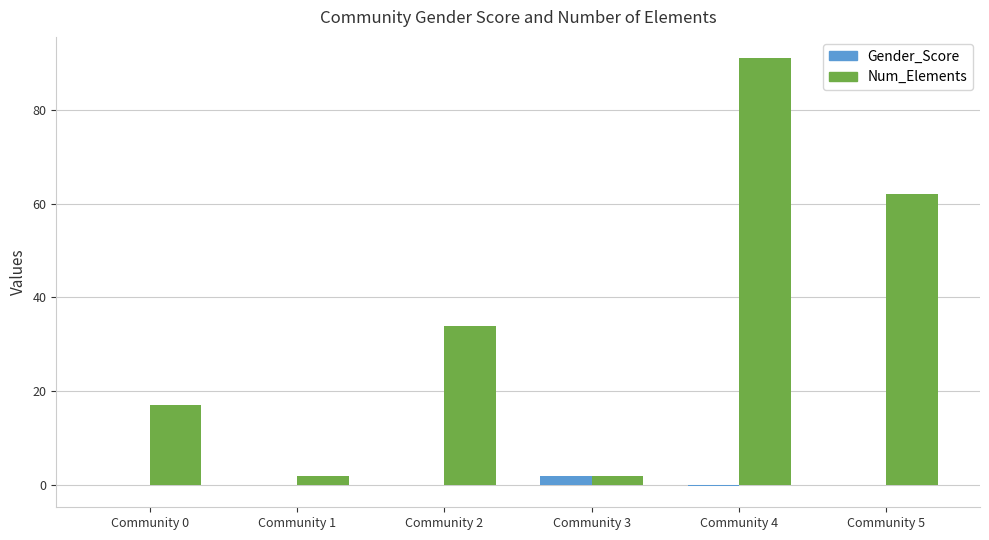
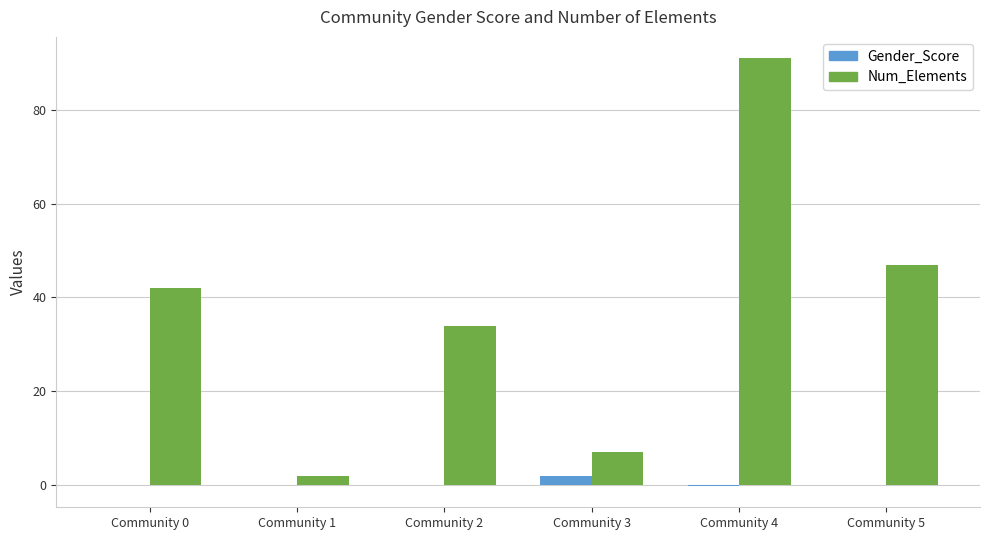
Num_Elements, Community 0: 17 -> 42
Num_Elements, Community 3: 2 -> 7
Num_Elements, Community 5: 62 -> 47
